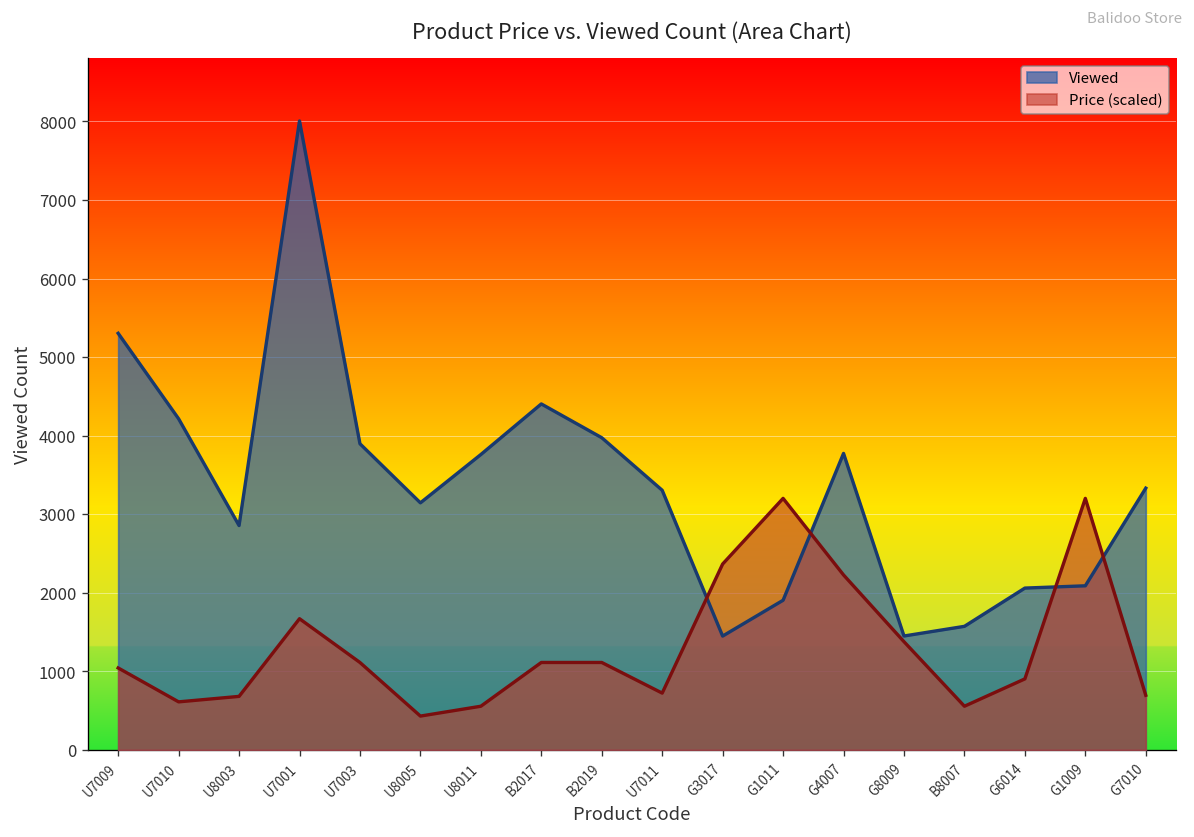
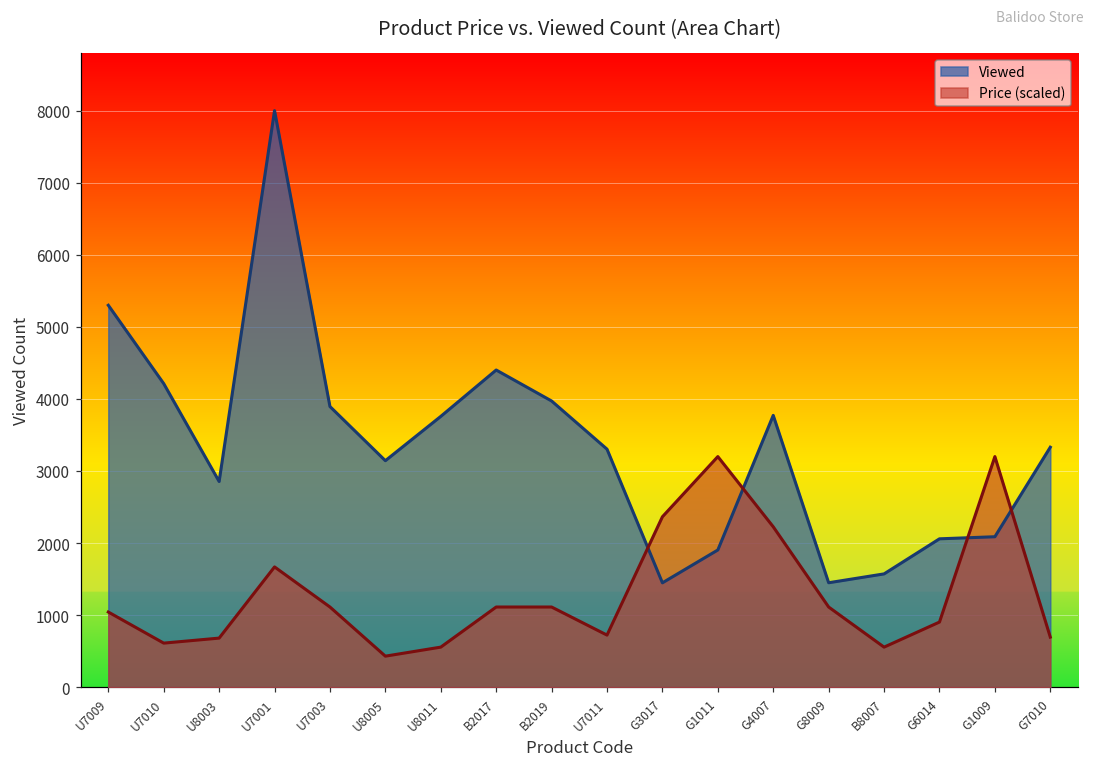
Price (scaled), G8009: 1400 -> 1100
